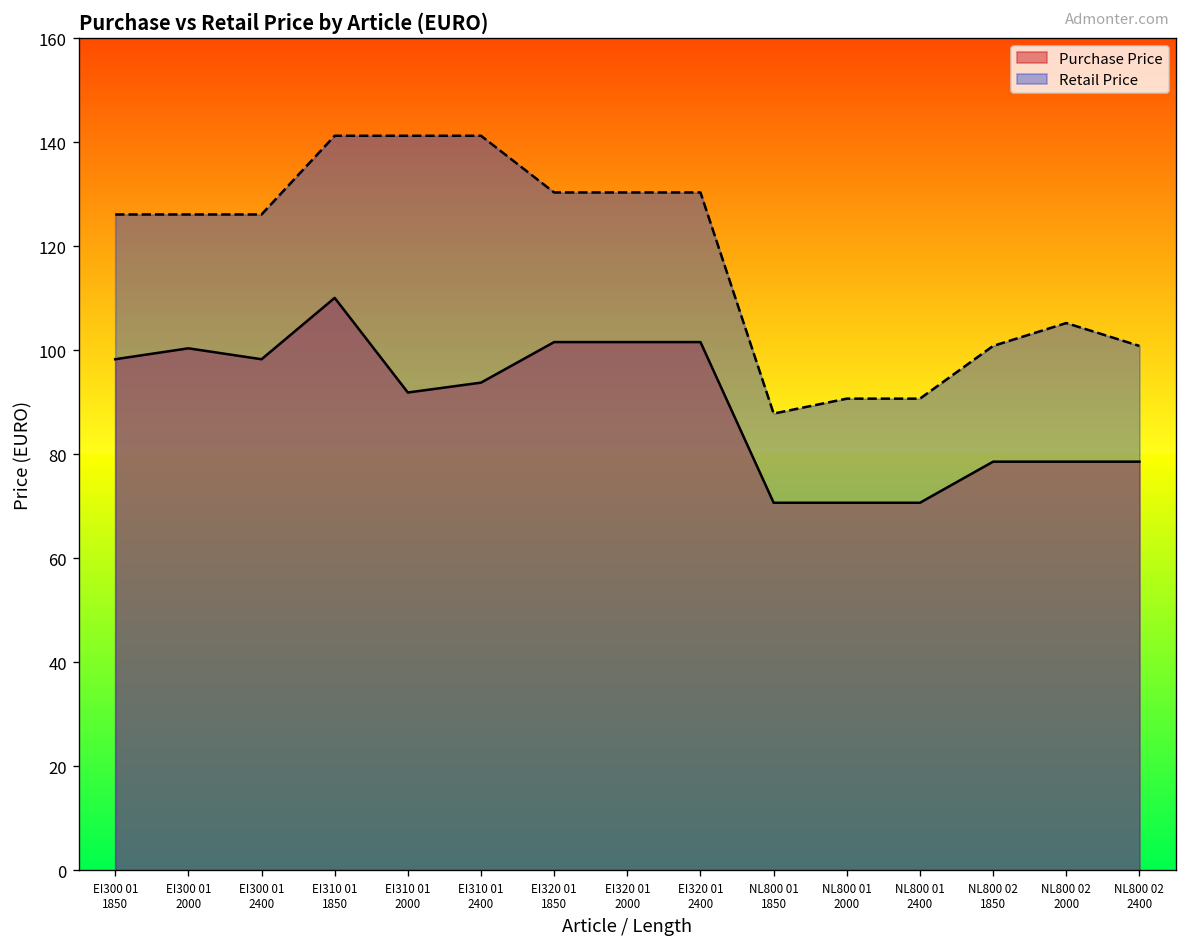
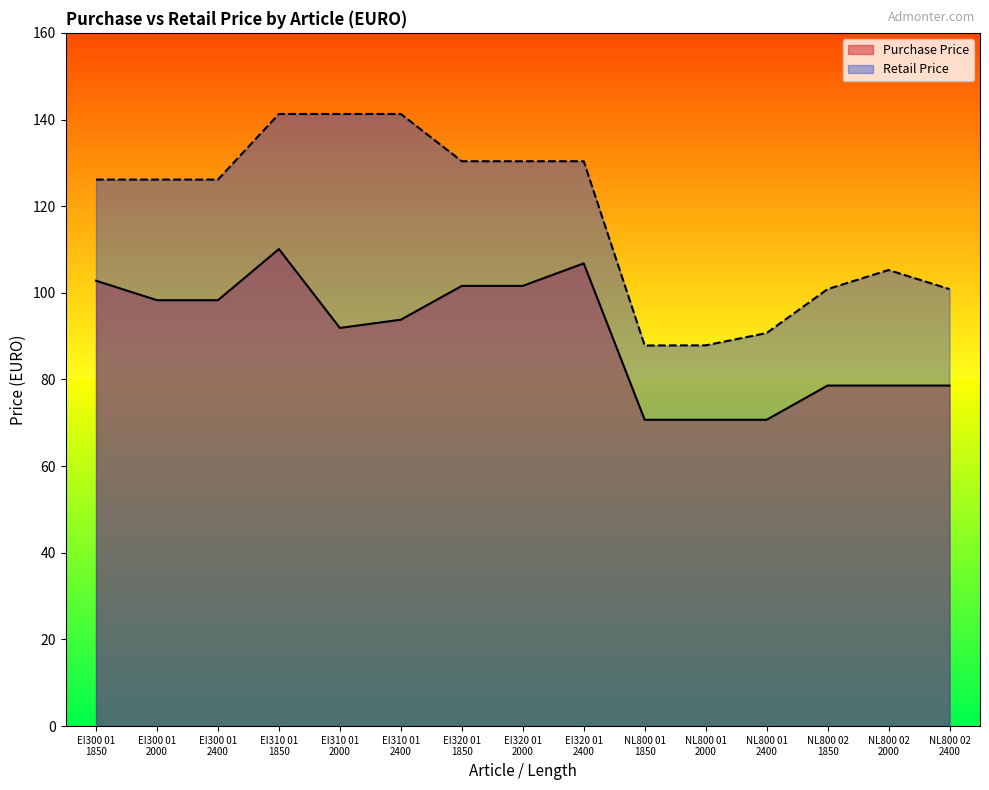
Purchase Price, EI300 01 1850: 98 -> 103
Purchase Price, EI300 01 2000: 100 -> 98
Purchase Price, EI320 01 2400: 102 -> 107
Retail Price, NL800 01 2000: 91 -> 88
